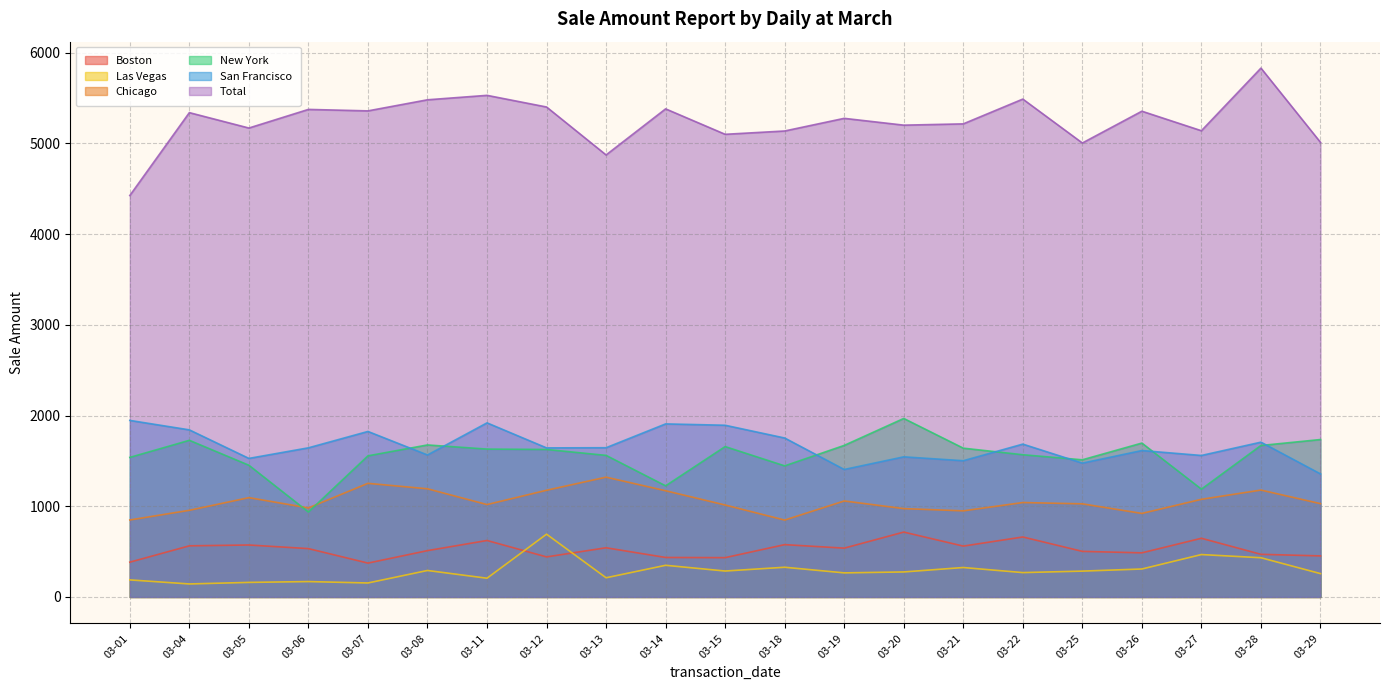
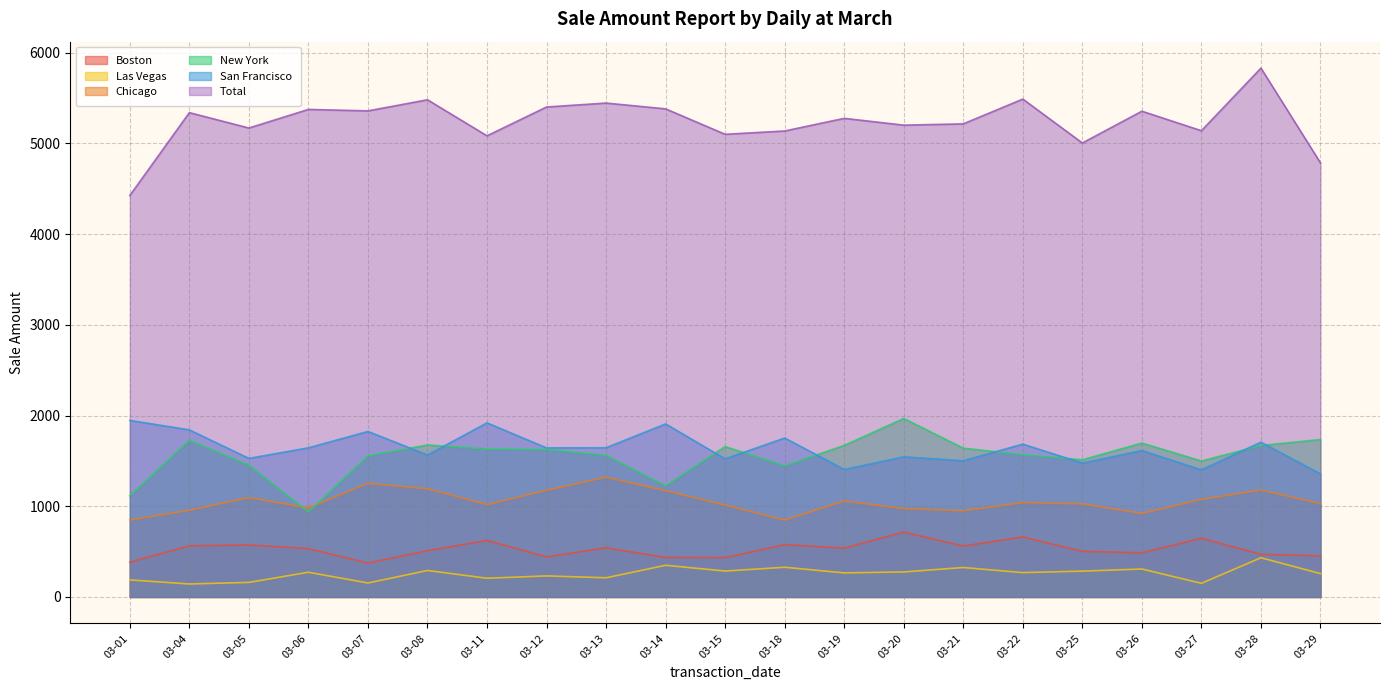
New York, 03-01: 1500 -> 1100
Las Vegas, 03-06: 200 -> 300
Total, 03-11: 5500 -> 5100
Las Vegas, 03-12: 700 -> 200
Total, 03-13: 4900 -> 5400
San Francisco, 03-15: 1900 -> 1500
Las Vegas, 03-27: 500 -> 200
New York, 03-27: 1200 -> 1500
San Francisco, 03-27: 1600 -> 1400
Total, 03-29: 5000 -> 4800
